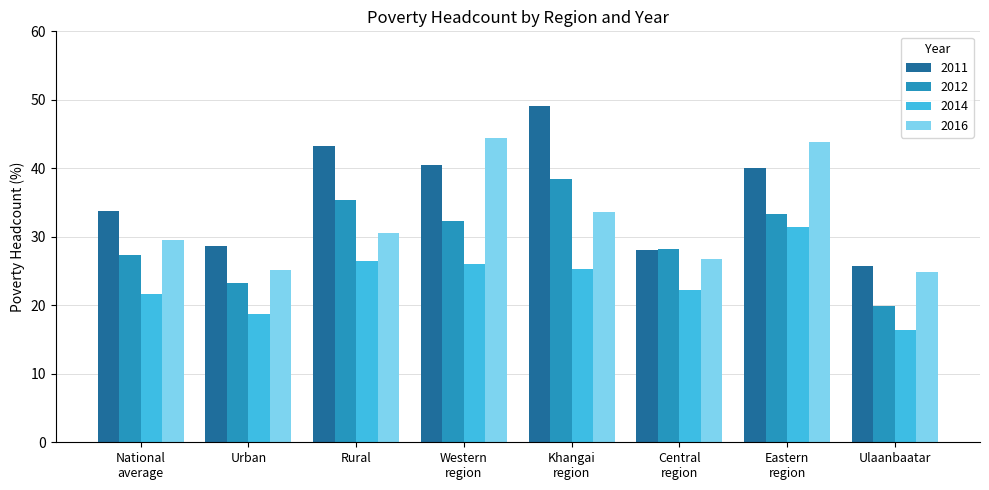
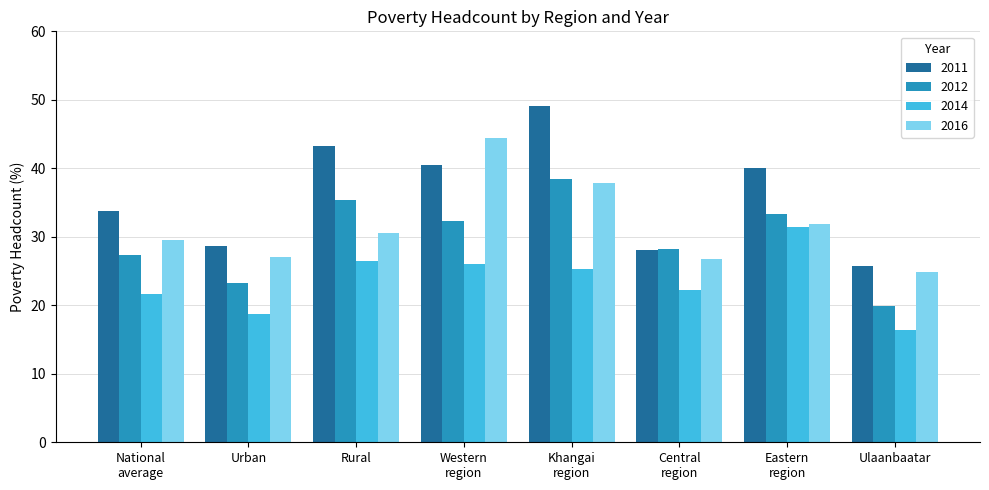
2016, Urban: 25 -> 27
2016, Khangai region: 34 -> 38
2016, Eastern region: 44 -> 32
